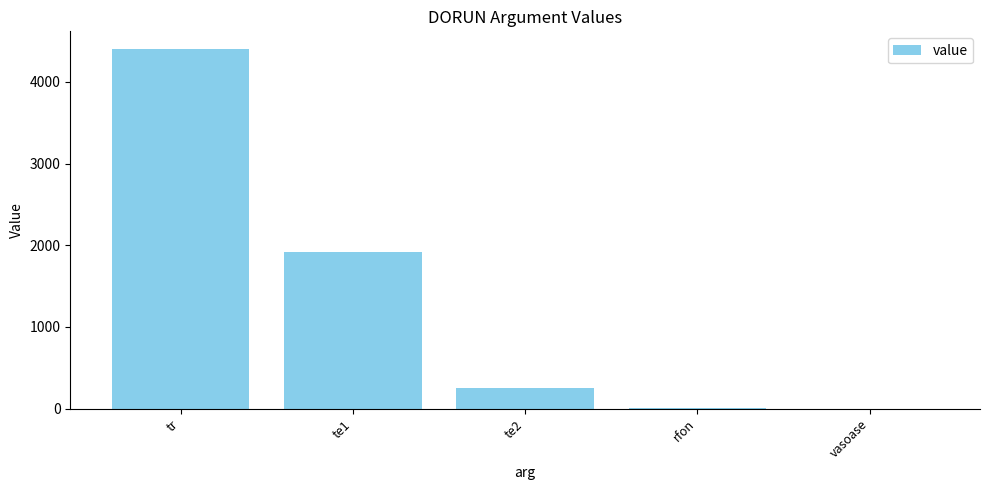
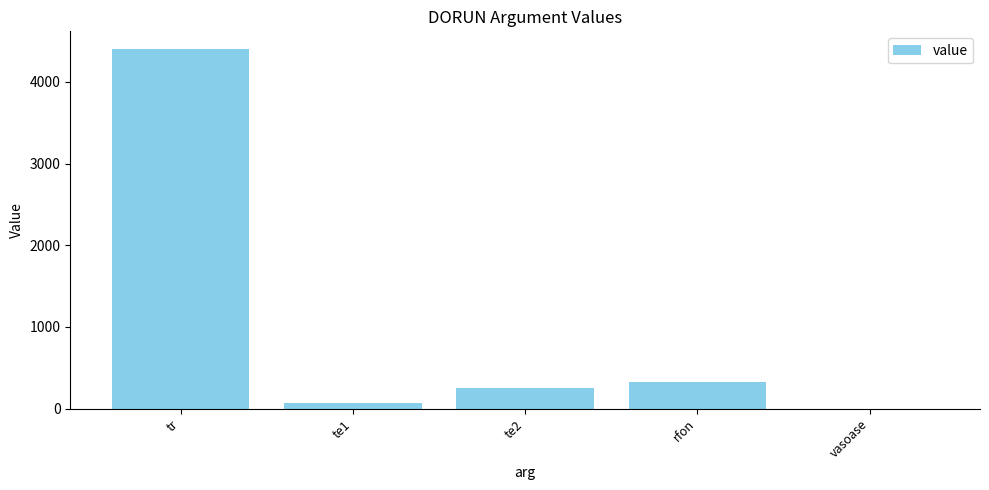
te1: 1900 -> 100
rfon: 0 -> 300
